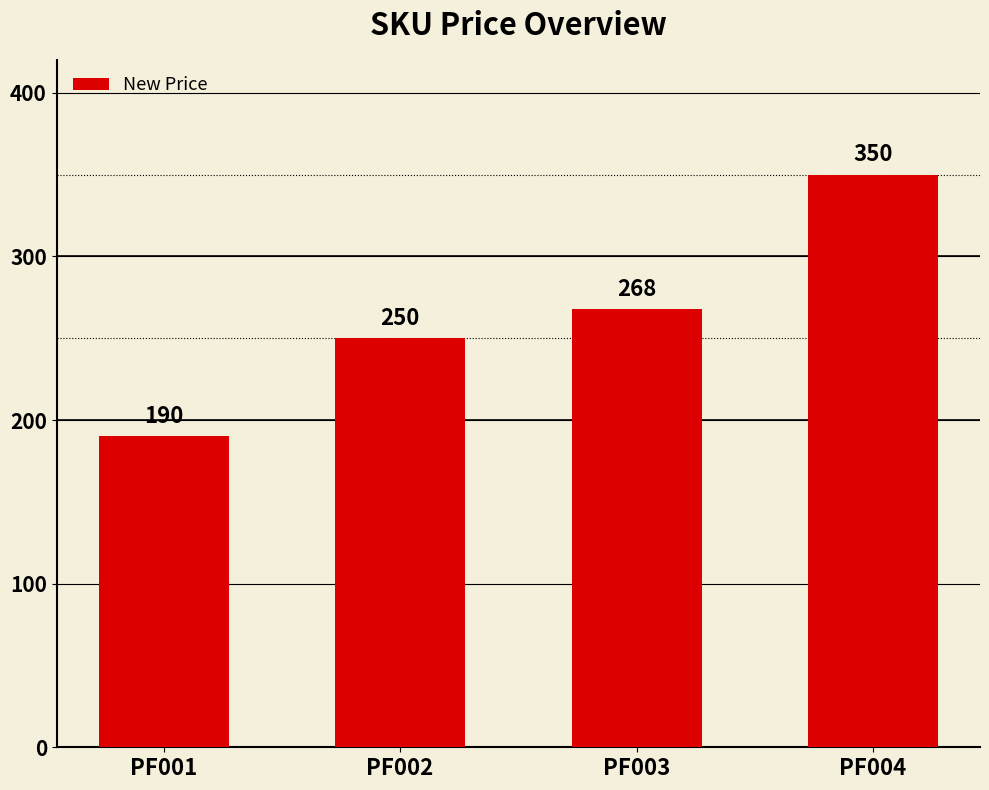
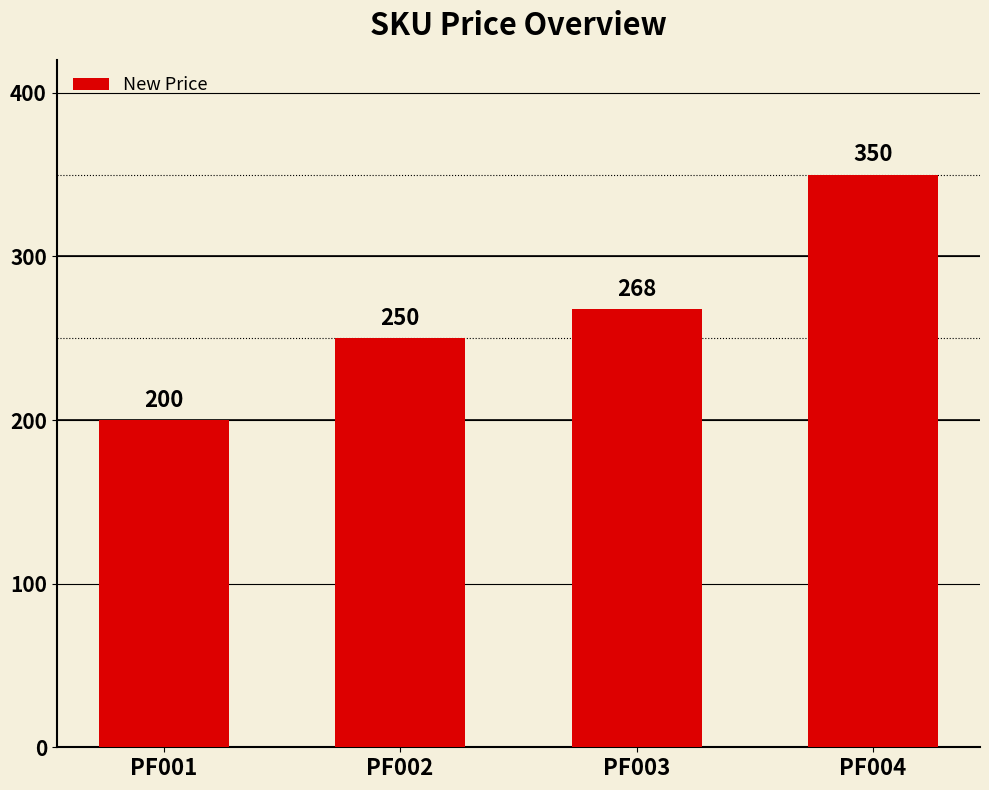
PF001: 190 -> 200
